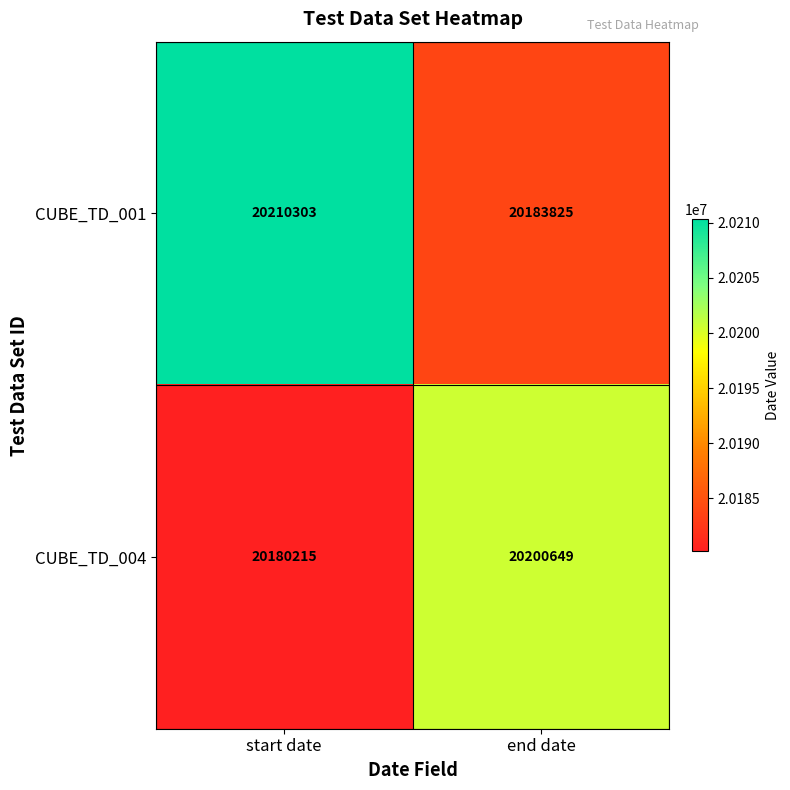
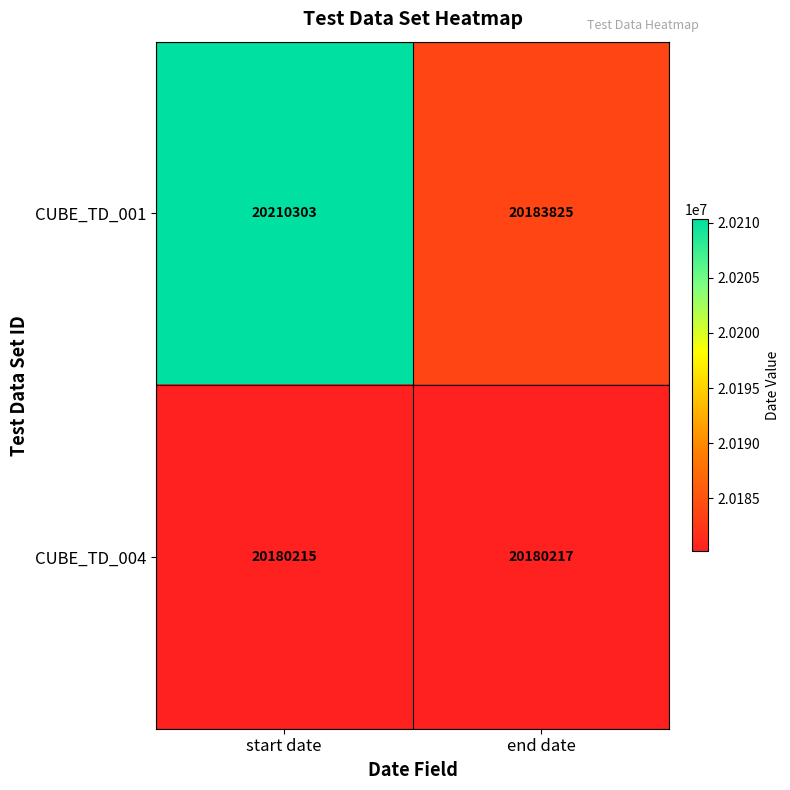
CUBE_TD_004, end date: 20200649 -> 20180217
